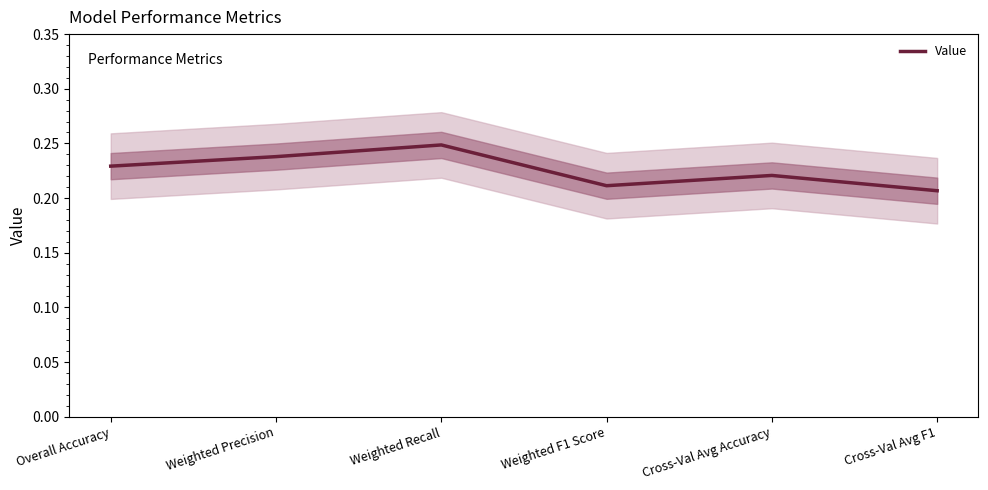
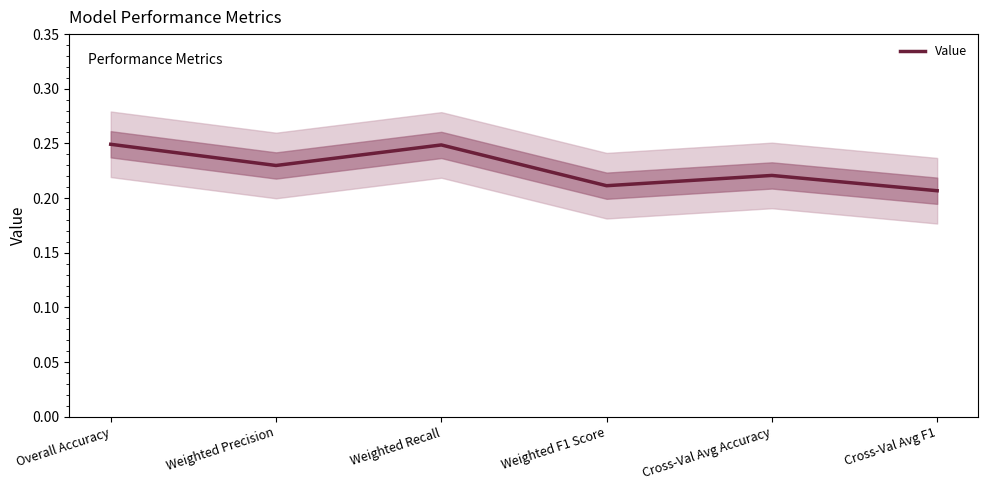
Value, Overall Accuracy: 0.229 -> 0.249
Value, Weighted Precision: 0.238 -> 0.230
